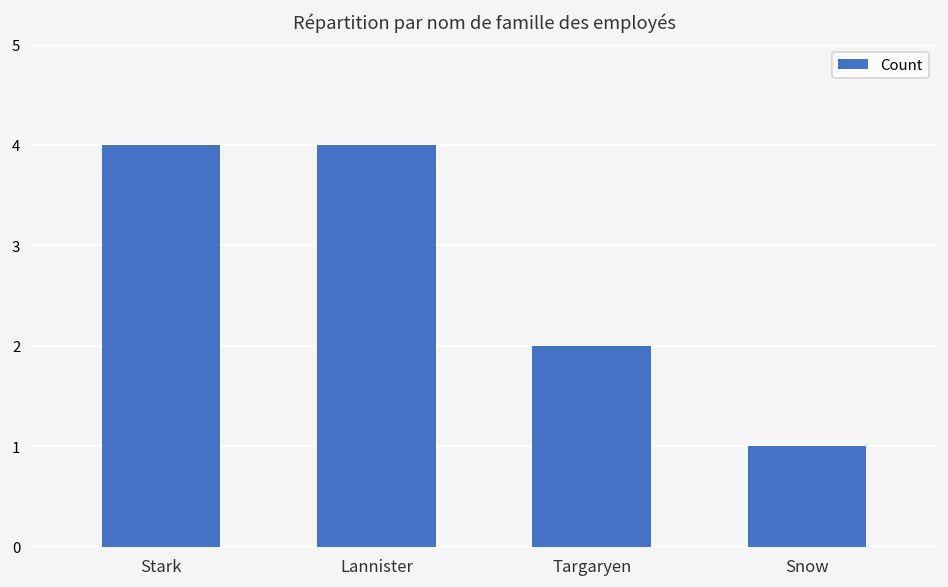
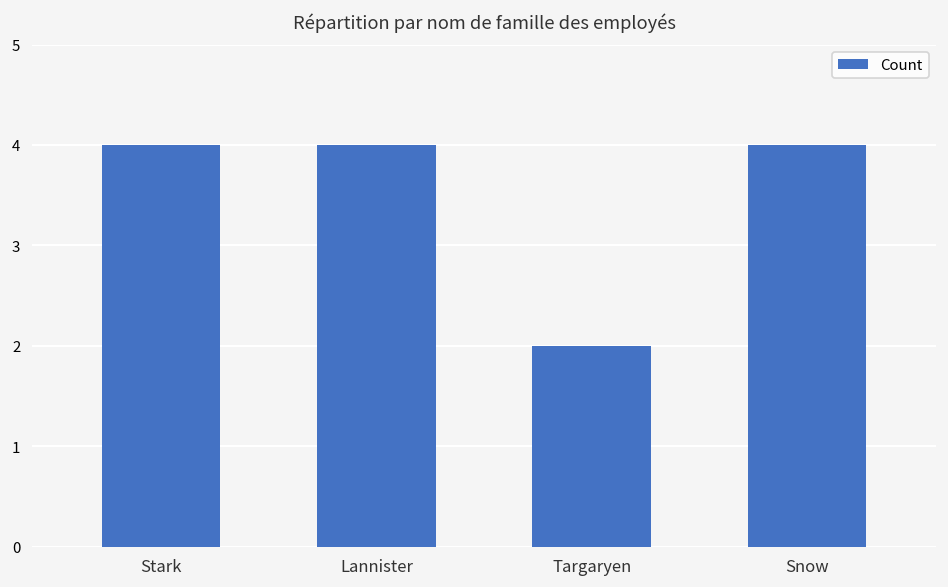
Snow: 1 -> 4
